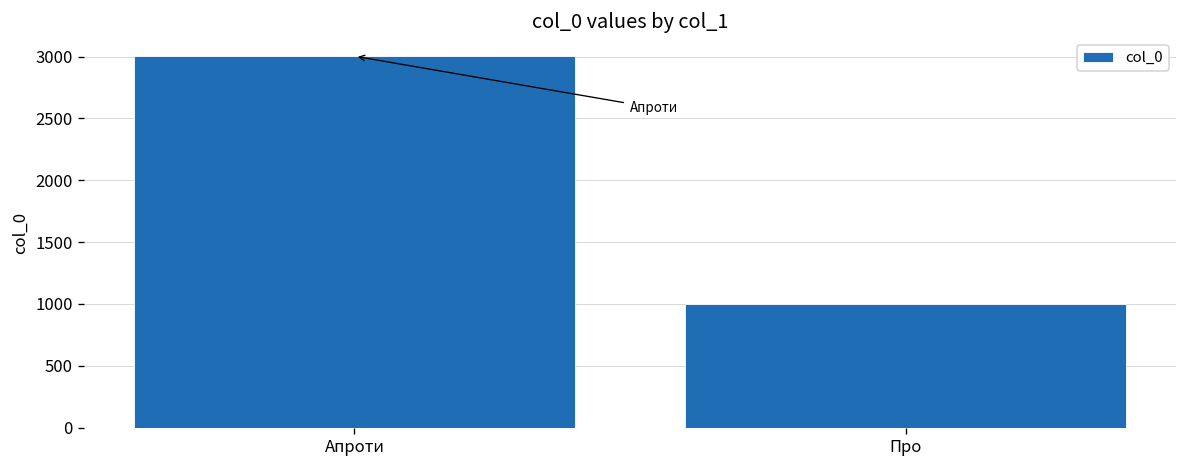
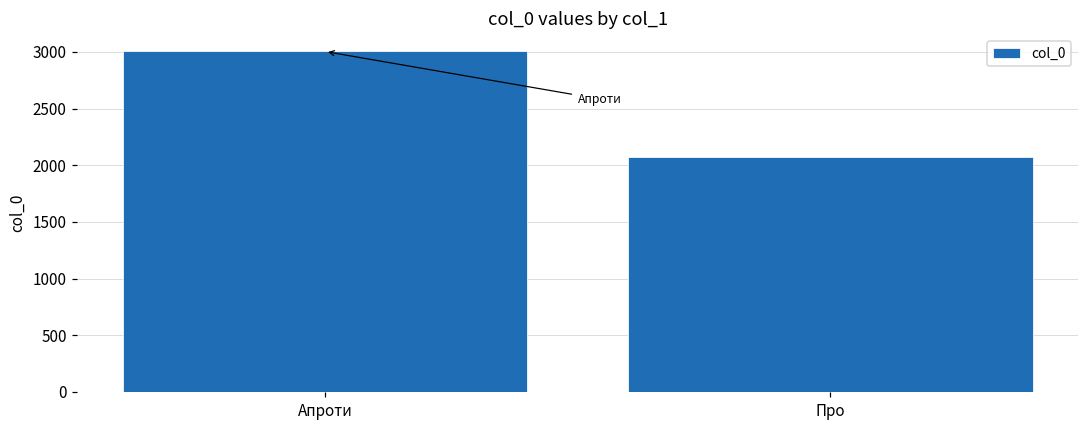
Про: 1000 -> 2070
